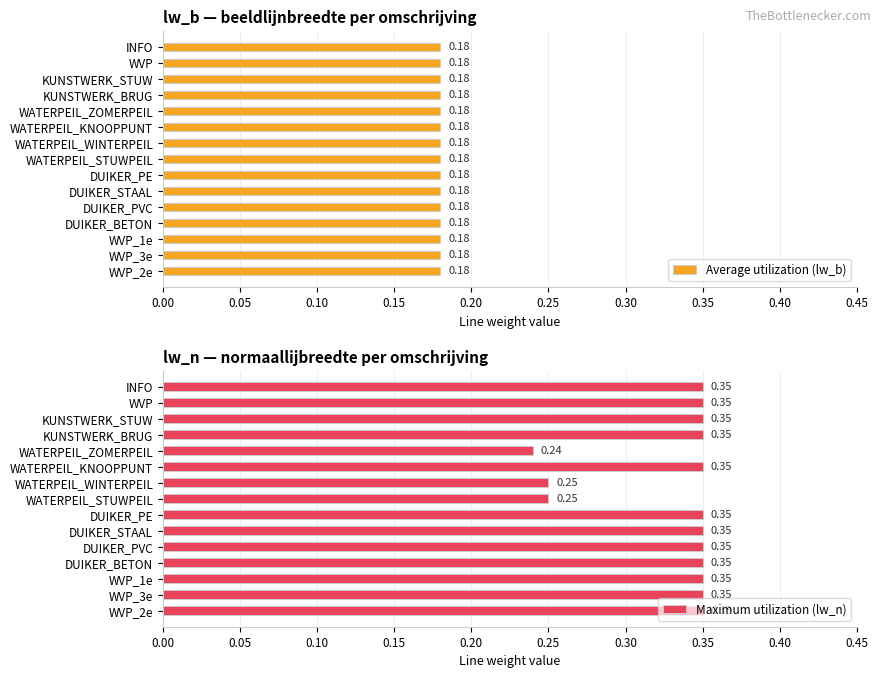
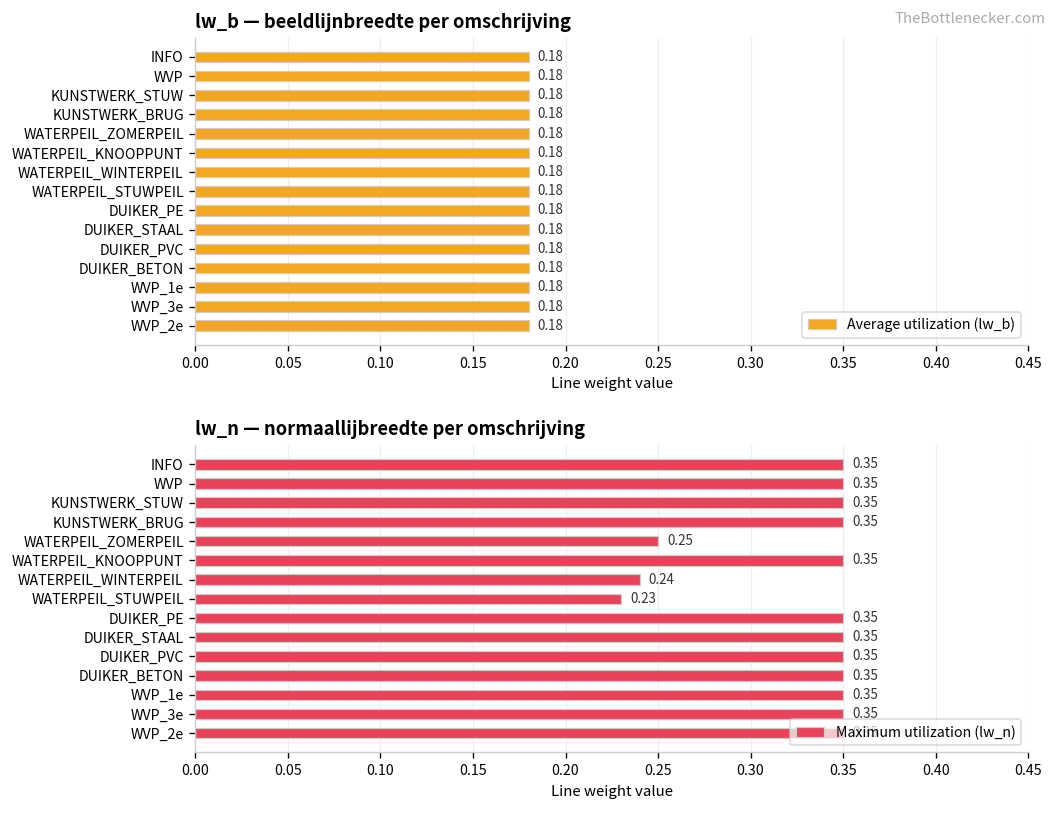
lw_n — normaallijbreedte per omschrijving, WATERPEIL_ZOMERPEIL: 0.24 -> 0.25
lw_n — normaallijbreedte per omschrijving, WATERPEIL_WINTERPEIL: 0.25 -> 0.24
lw_n — normaallijbreedte per omschrijving, WATERPEIL_STUWPEIL: 0.25 -> 0.23
